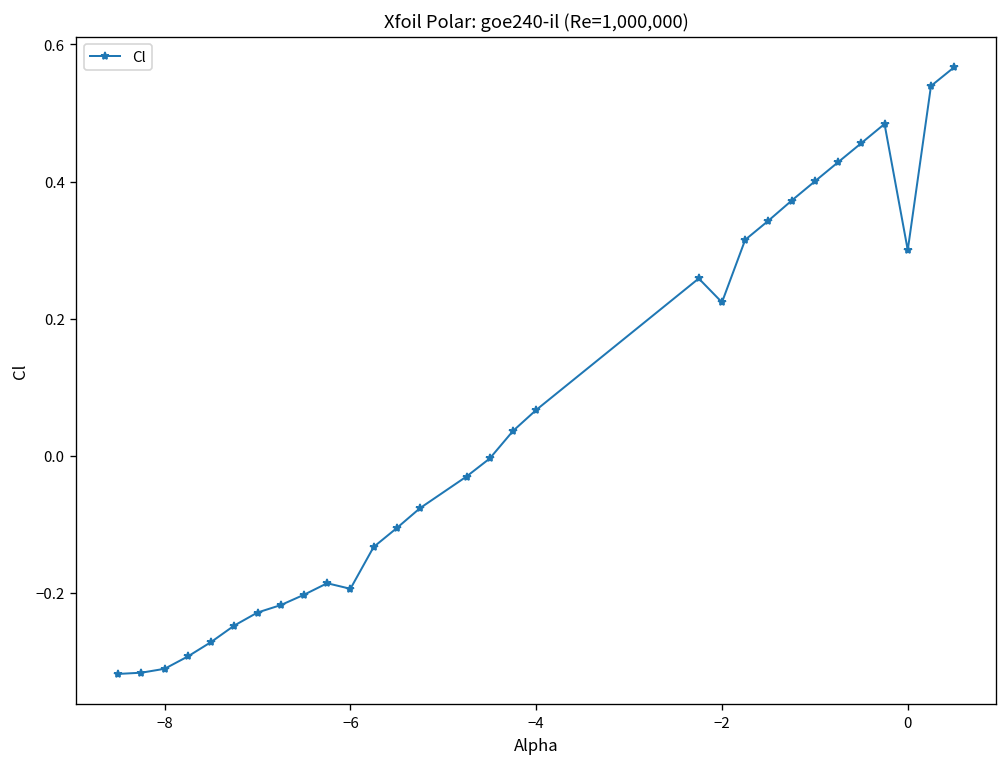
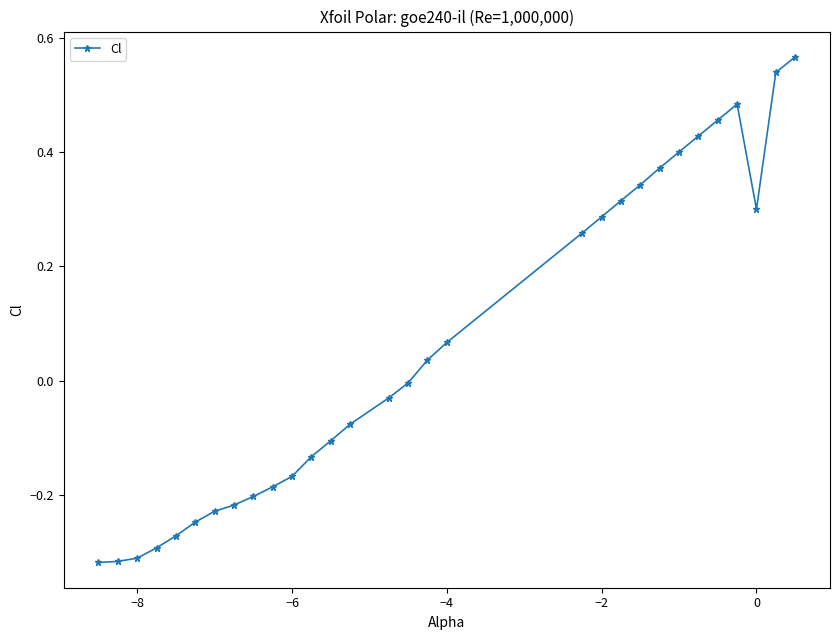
−6: -0.19 -> -0.17
−2: 0.22 -> 0.29
